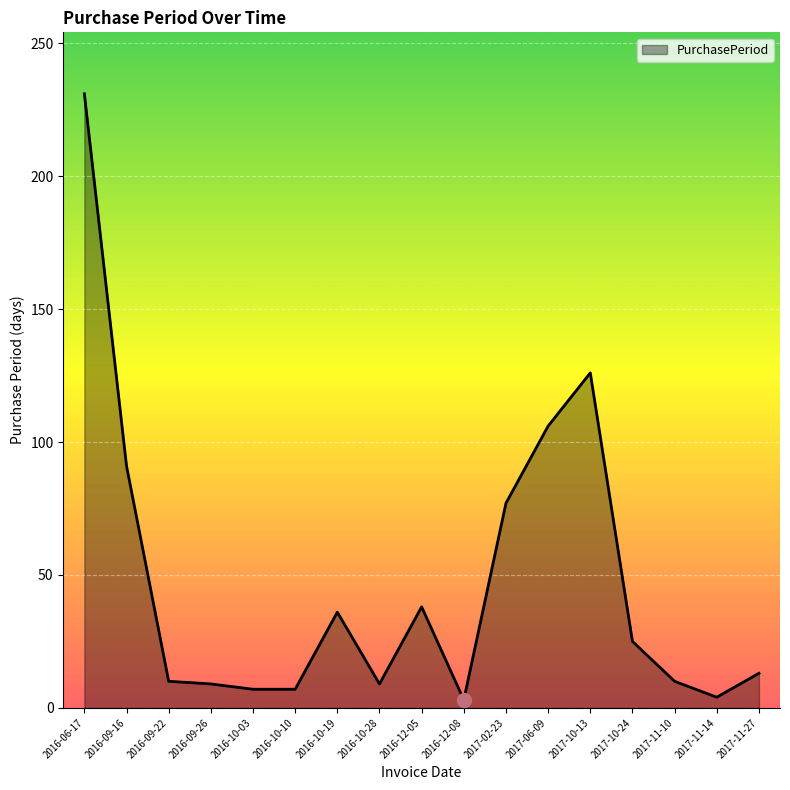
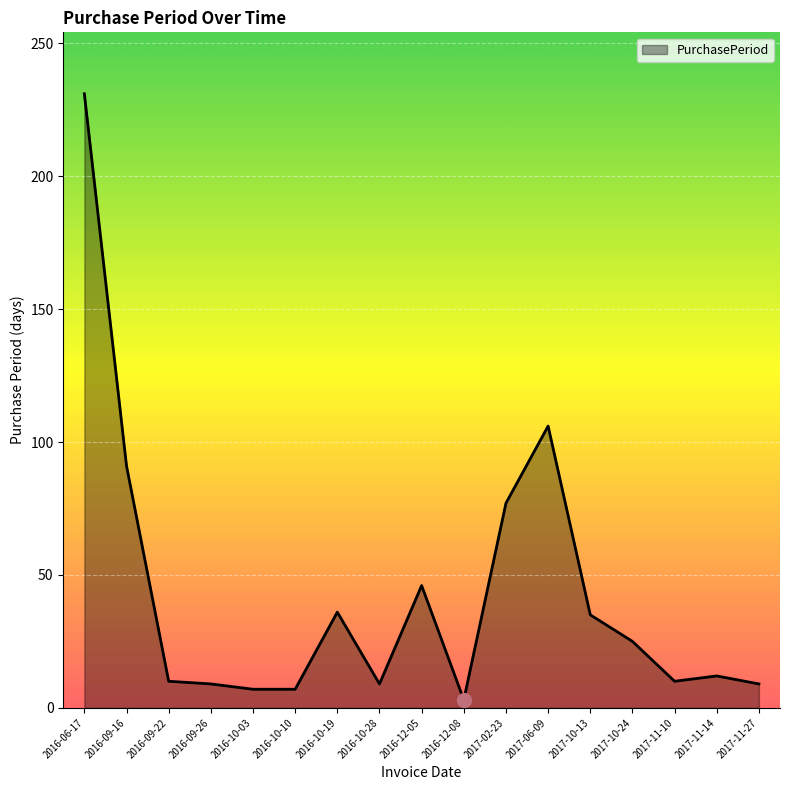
PurchasePeriod, 2016-12-05: 38 -> 46
PurchasePeriod, 2017-10-13: 126 -> 35
PurchasePeriod, 2017-11-14: 4 -> 12
PurchasePeriod, 2017-11-27: 13 -> 9
